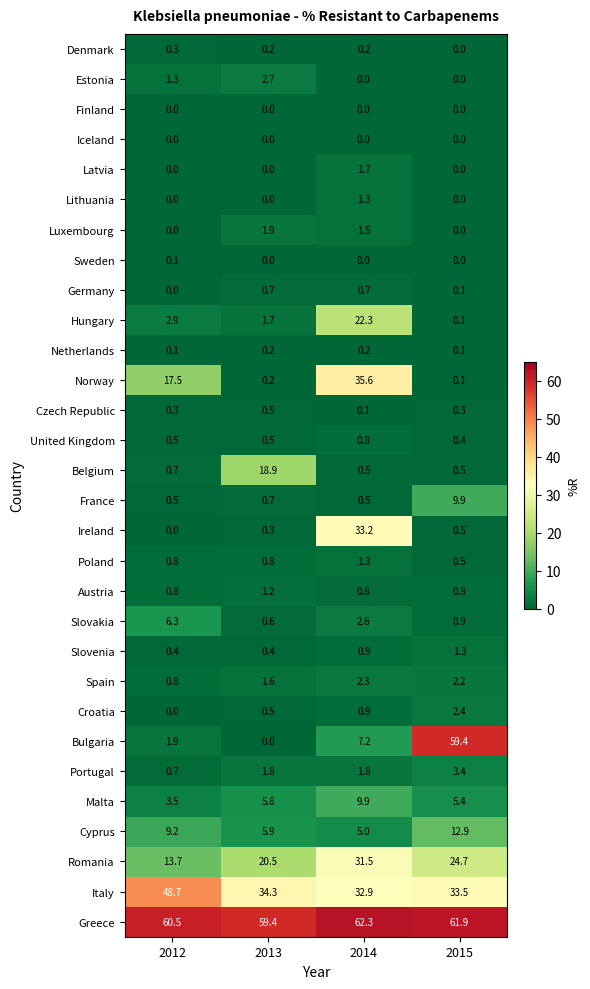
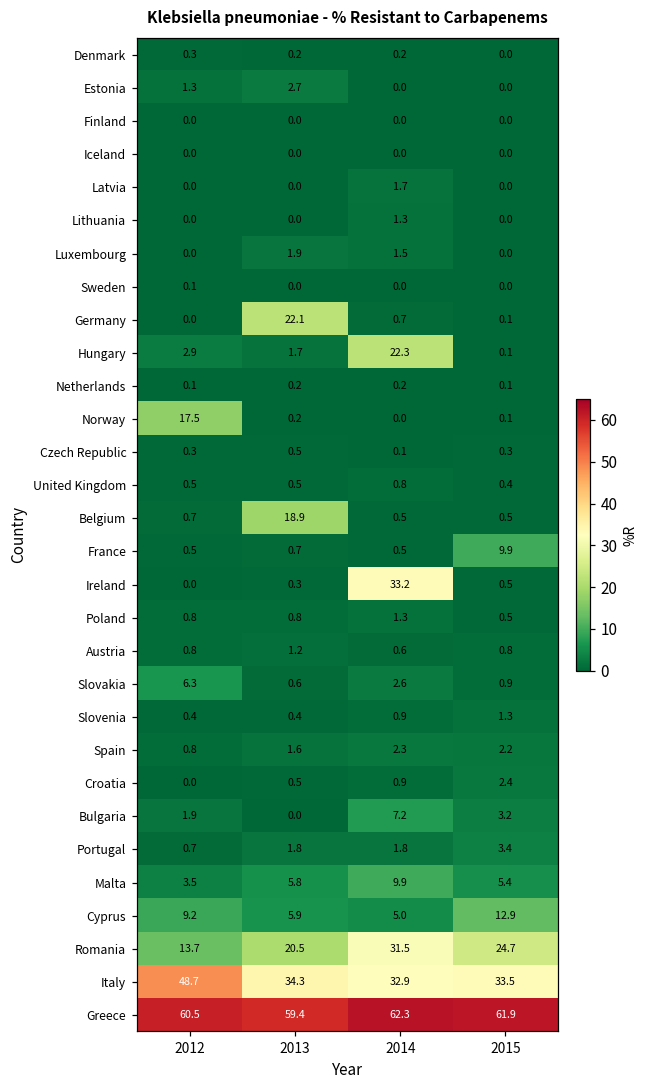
Germany, 2013: 0.7 -> 22.1
Norway, 2014: 35.6 -> 0.0
Bulgaria, 2015: 59.4 -> 3.2
